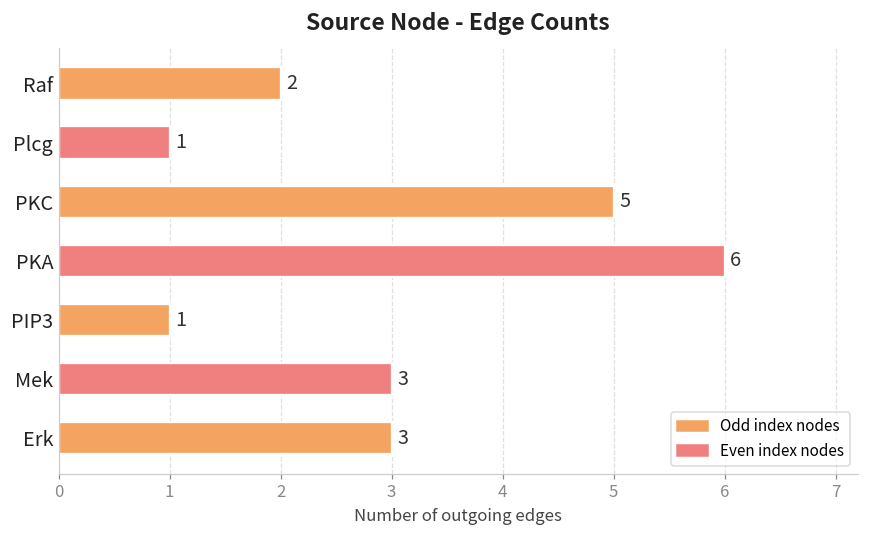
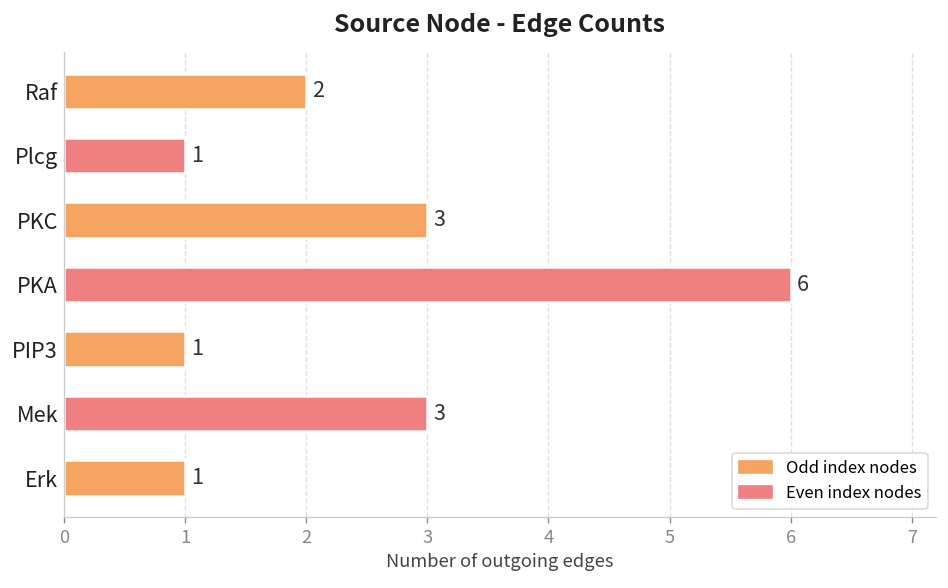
PKC: 5 -> 3
Erk: 3 -> 1
